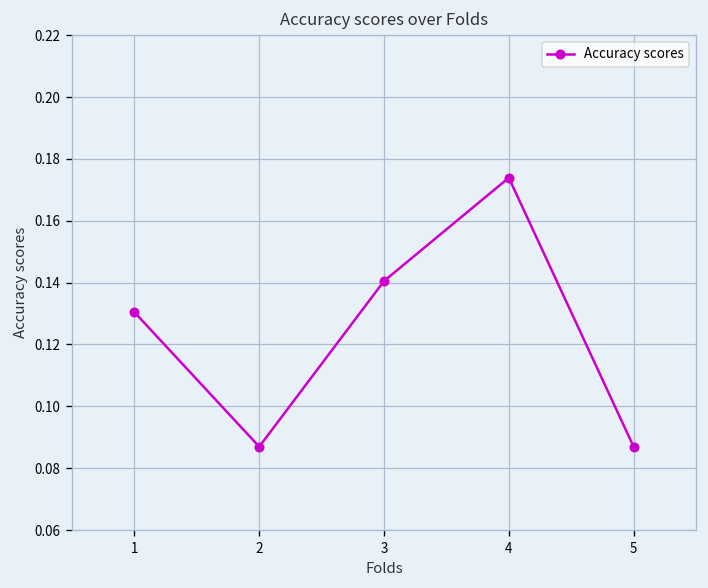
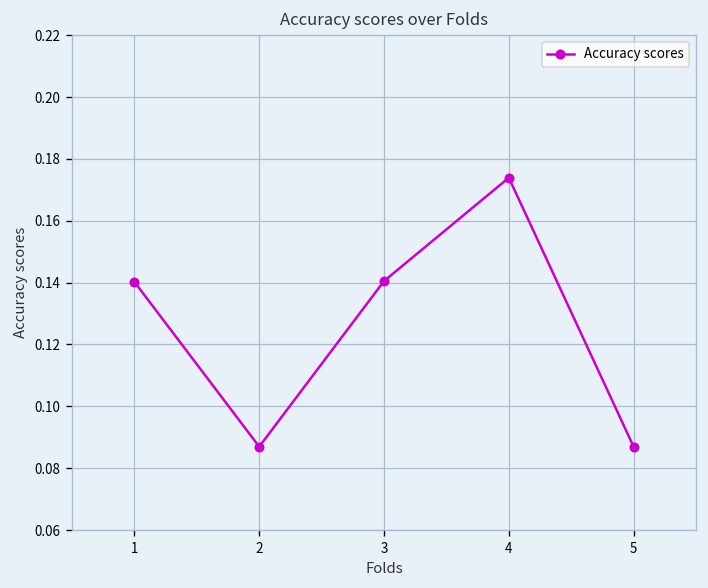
1: 0.130 -> 0.140
